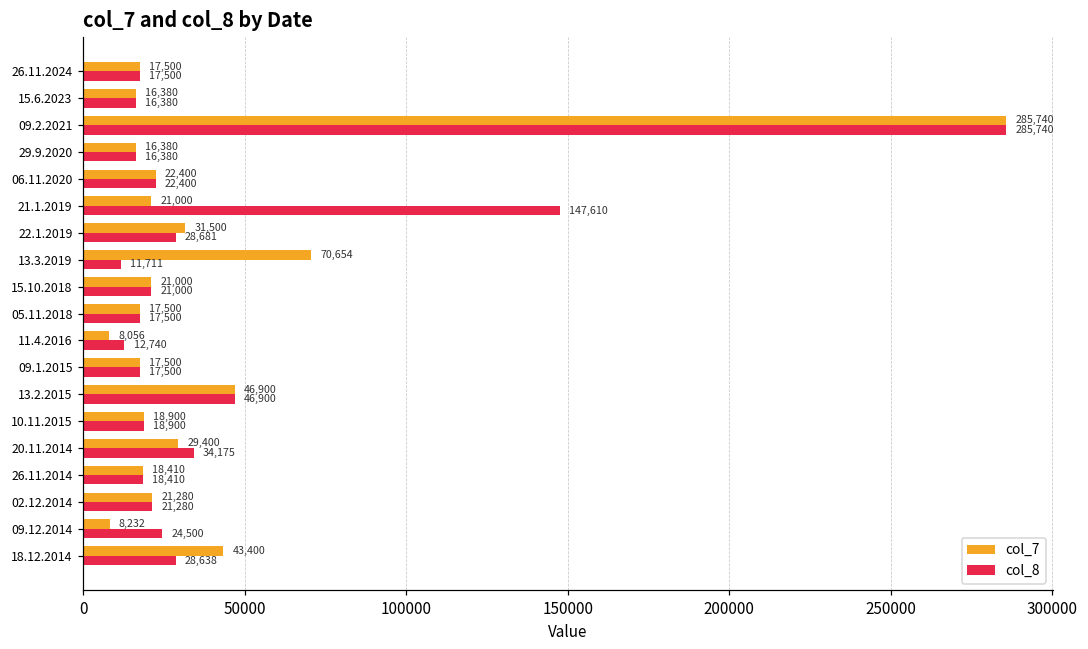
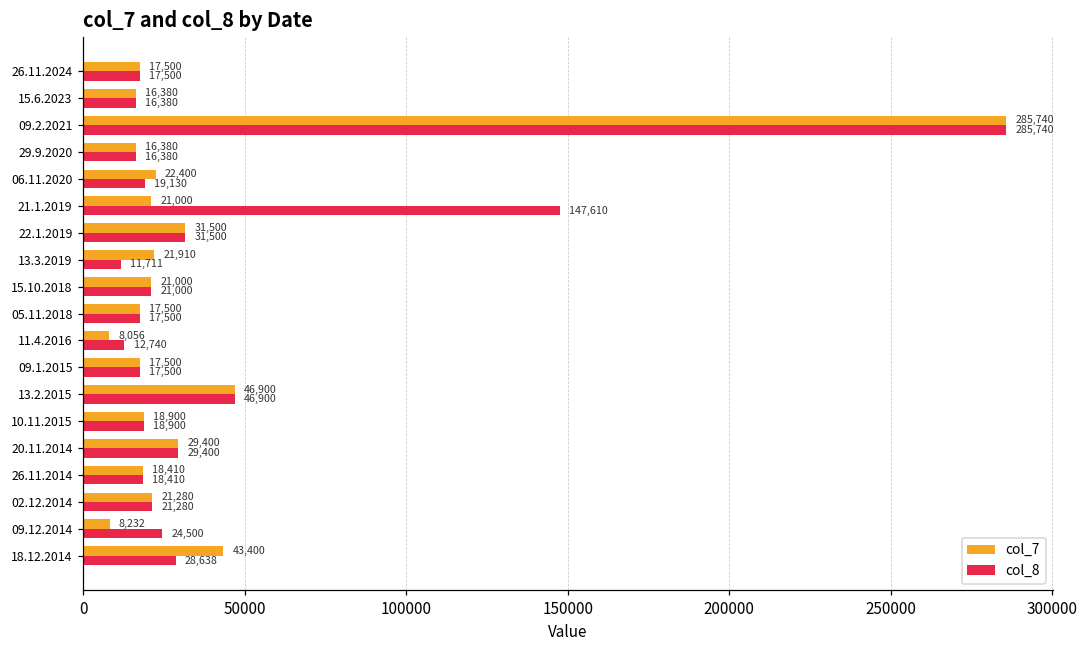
col_8, 06.11.2020: 22,400 -> 19,130
col_8, 22.1.2019: 28,681 -> 31,500
col_7, 13.3.2019: 70,654 -> 21,910
col_8, 20.11.2014: 34,175 -> 29,400
